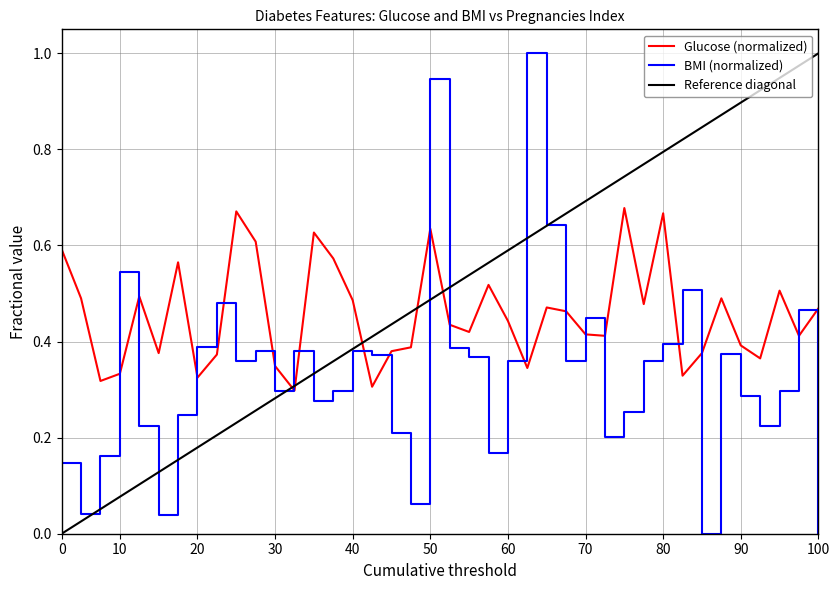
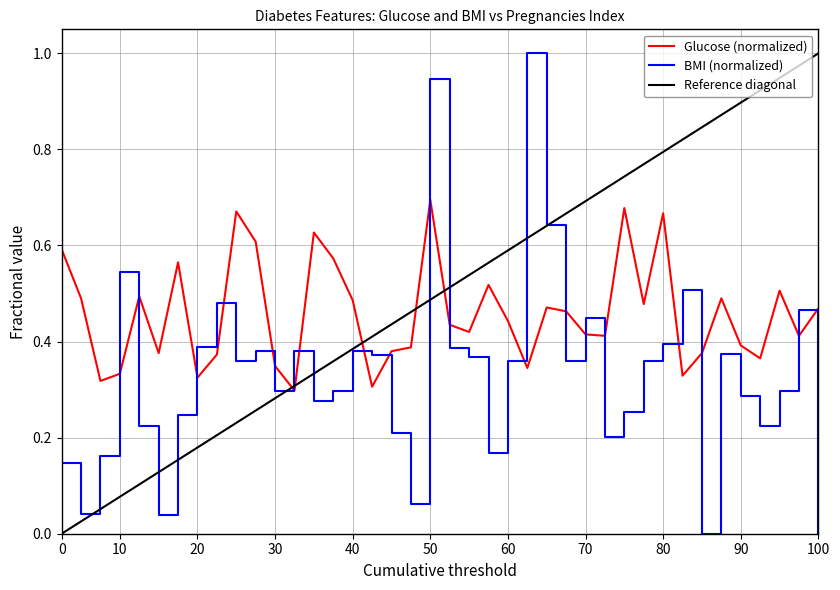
Glucose (normalized), 50: 0.64 -> 0.70
